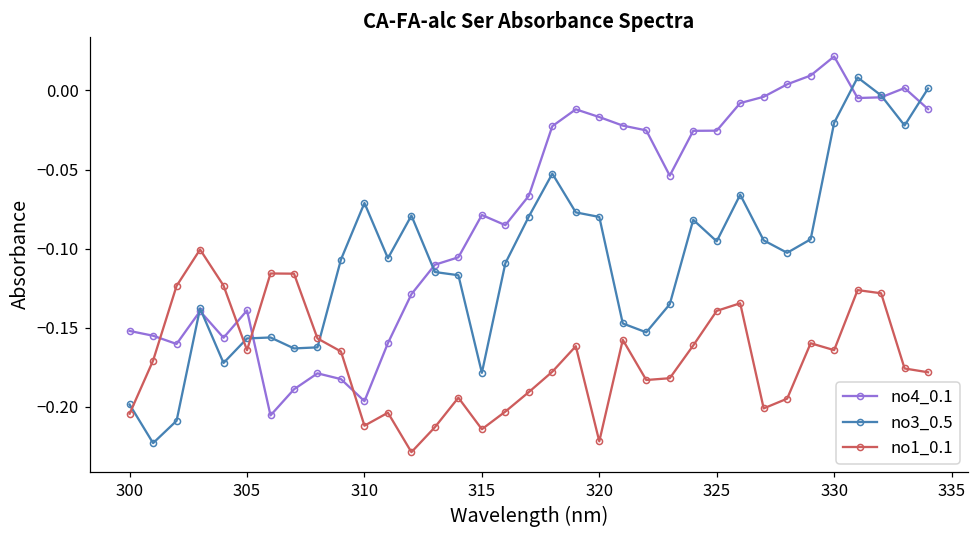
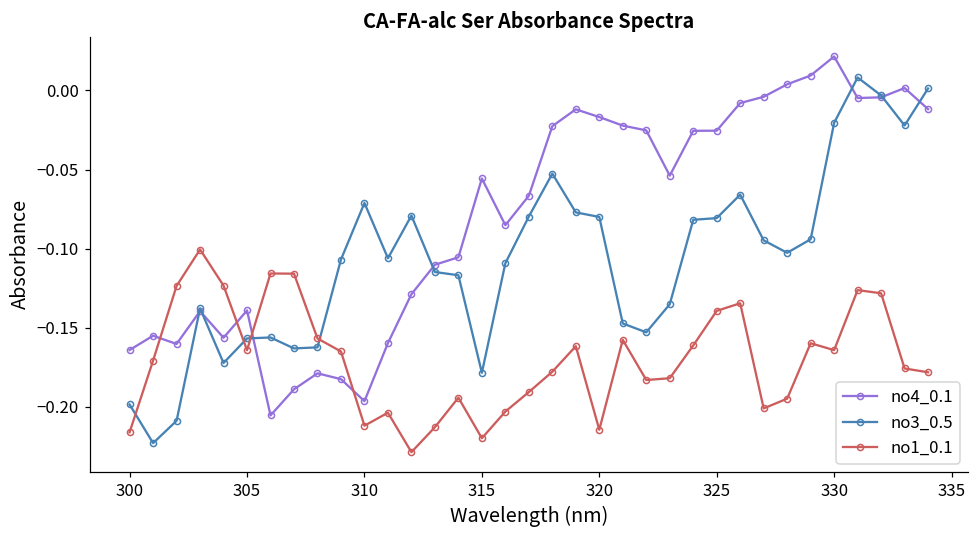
no4_0.1, 300: -0.152 -> -0.164
no1_0.1, 300: -0.204 -> -0.216
no4_0.1, 315: -0.079 -> -0.056
no1_0.1, 315: -0.214 -> -0.220
no1_0.1, 320: -0.222 -> -0.214
no3_0.5, 325: -0.095 -> -0.081
